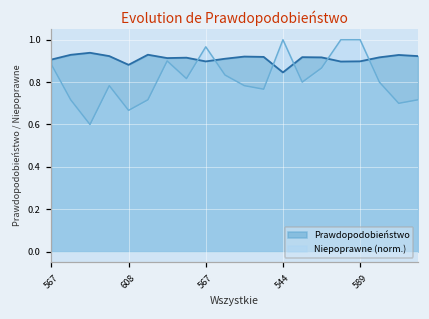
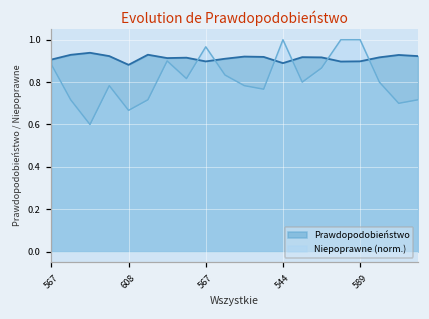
Prawdopodobieństwo, 544: 0.85 -> 0.89
